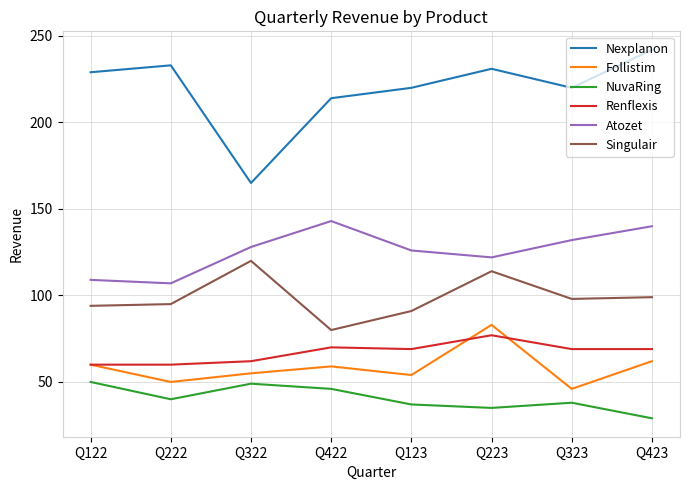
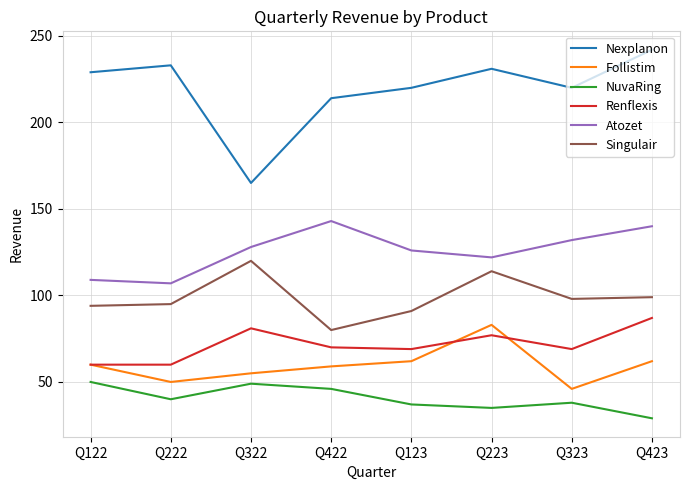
Renflexis, Q322: 62 -> 81
Follistim, Q123: 54 -> 62
Renflexis, Q423: 69 -> 87
